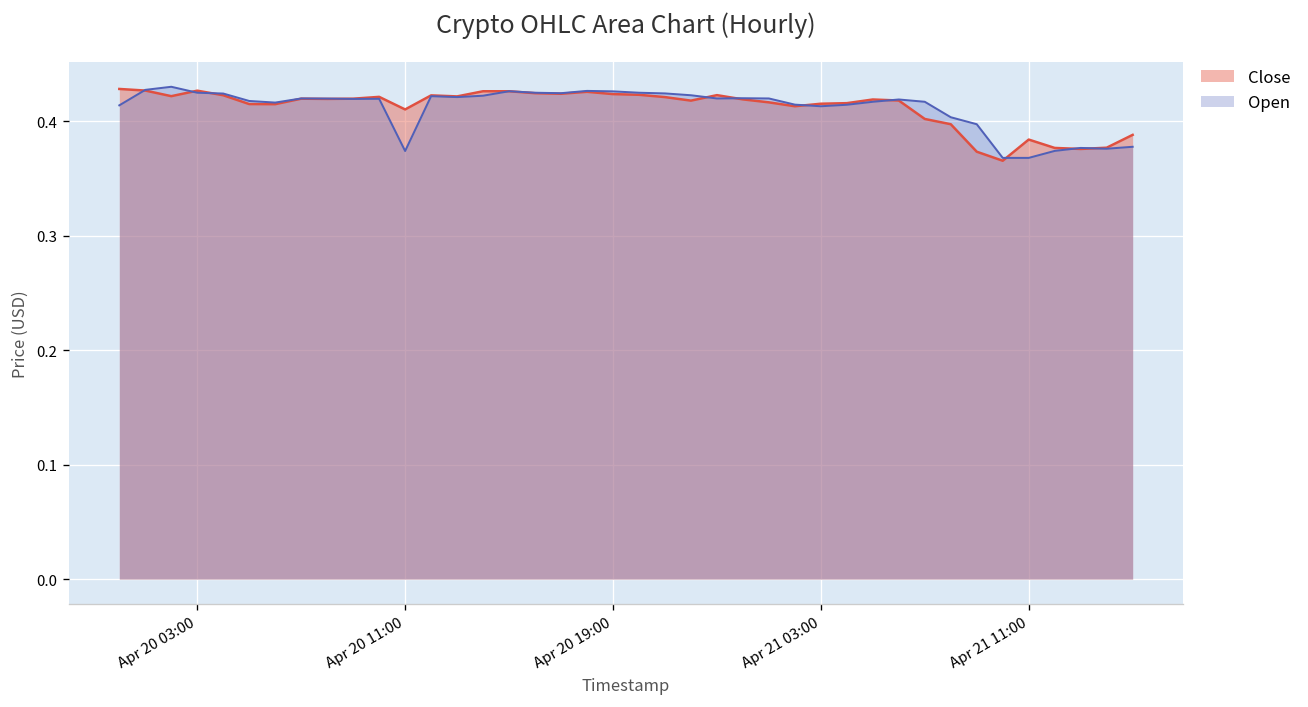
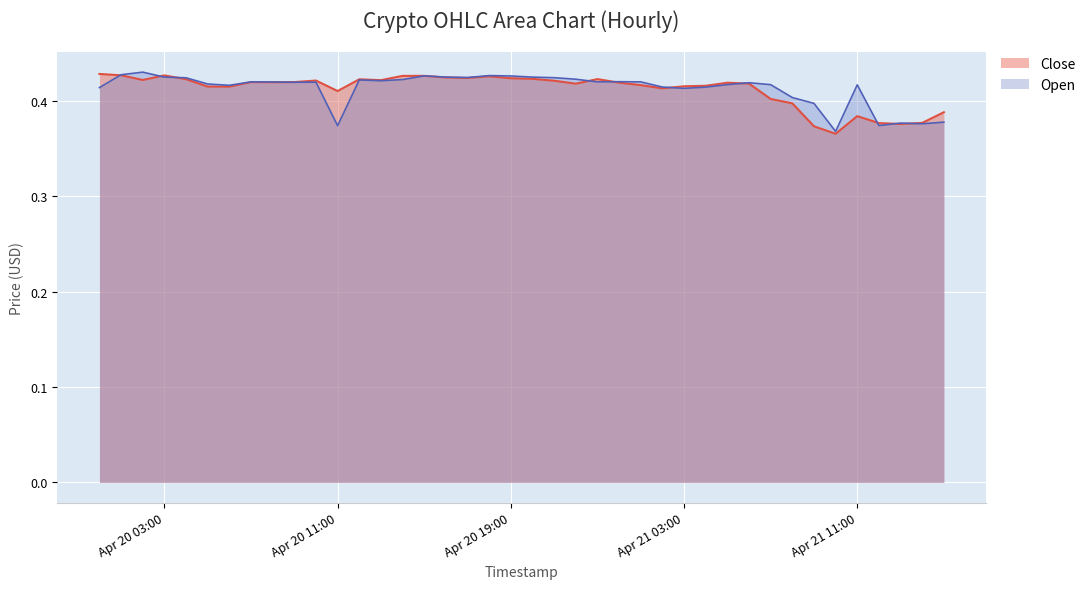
Open, Apr 21 11:00: 0.37 -> 0.42
